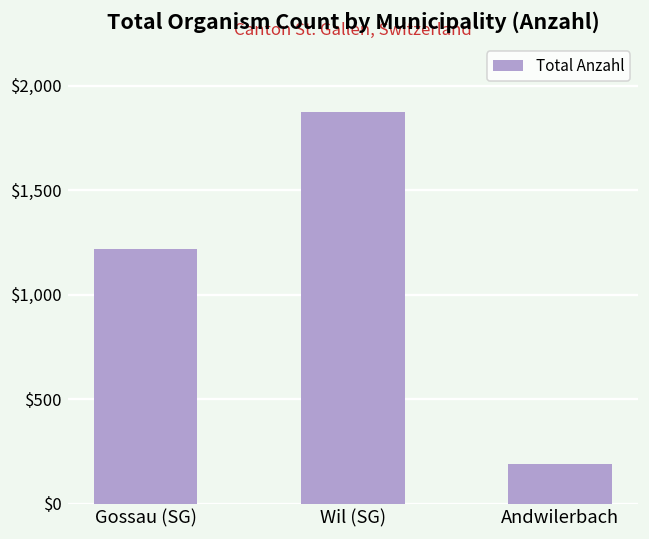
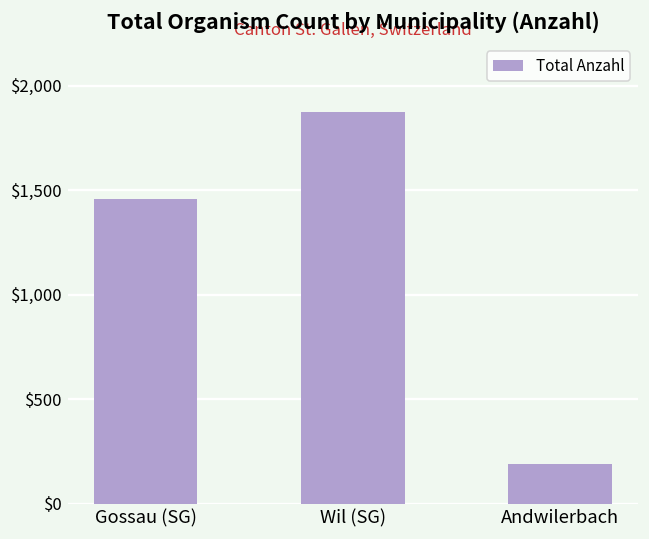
Gossau (SG): $1,220 -> $1,460
